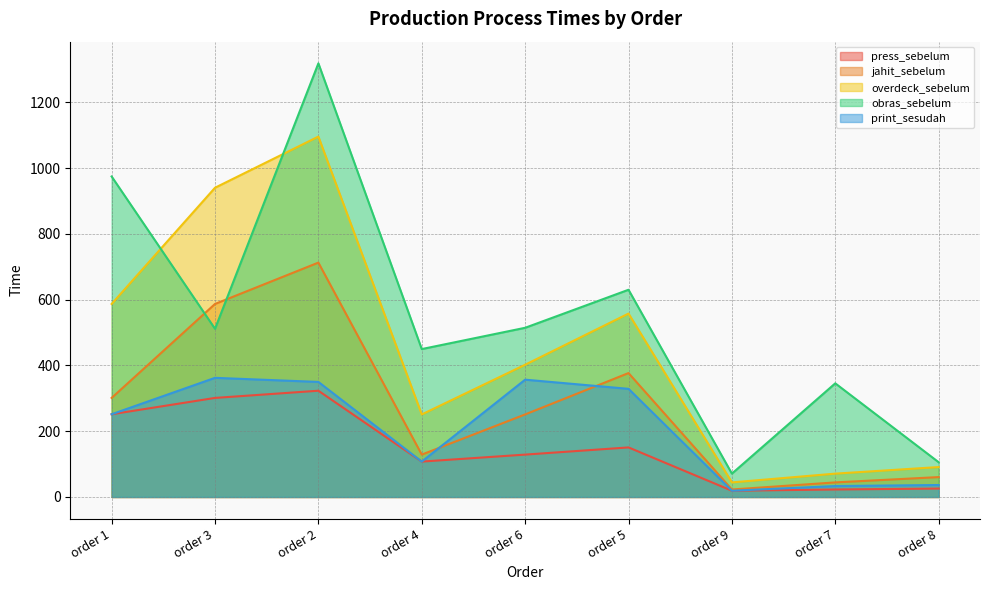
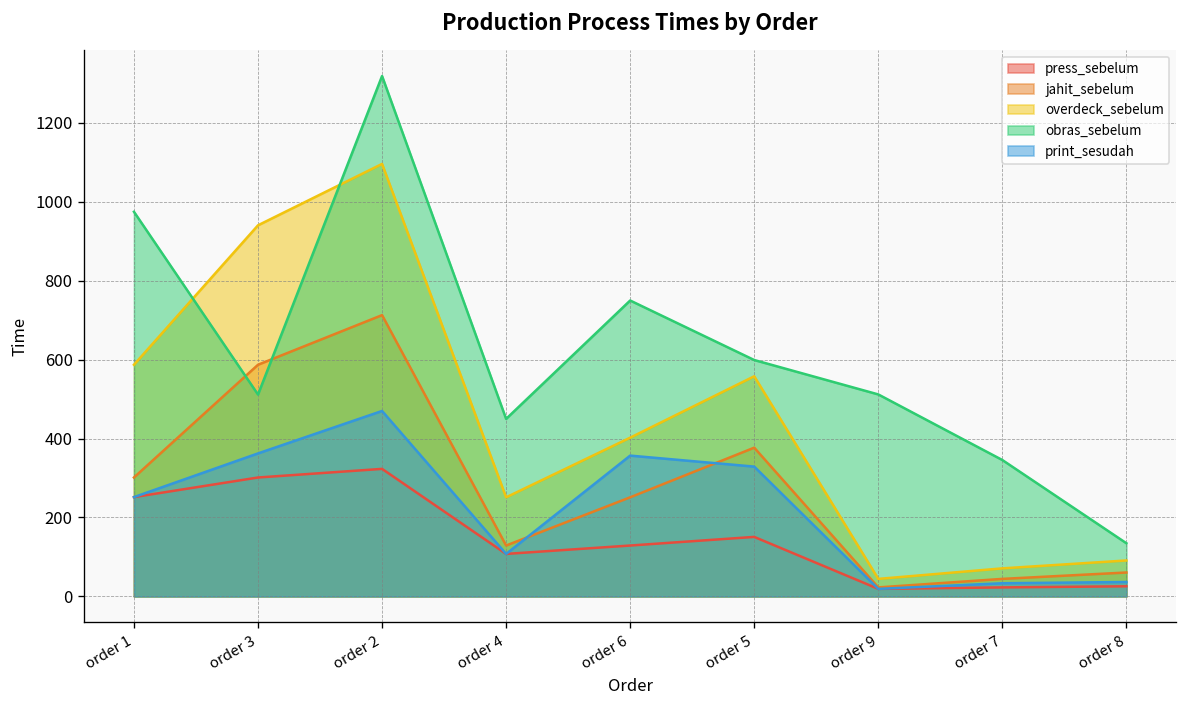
print_sesudah, order 2: 350 -> 470
obras_sebelum, order 6: 510 -> 750
obras_sebelum, order 5: 630 -> 600
obras_sebelum, order 9: 70 -> 510
obras_sebelum, order 8: 110 -> 130
